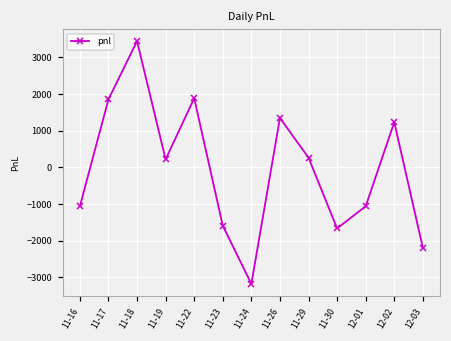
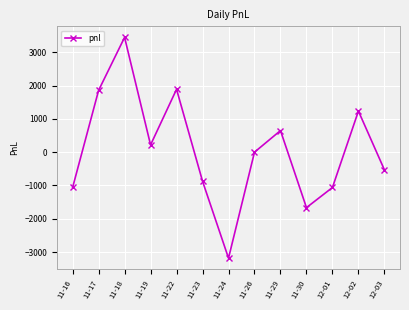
11-23: -1600 -> -900
11-26: 1300 -> 0
11-29: 300 -> 600
12-03: -2200 -> -500
